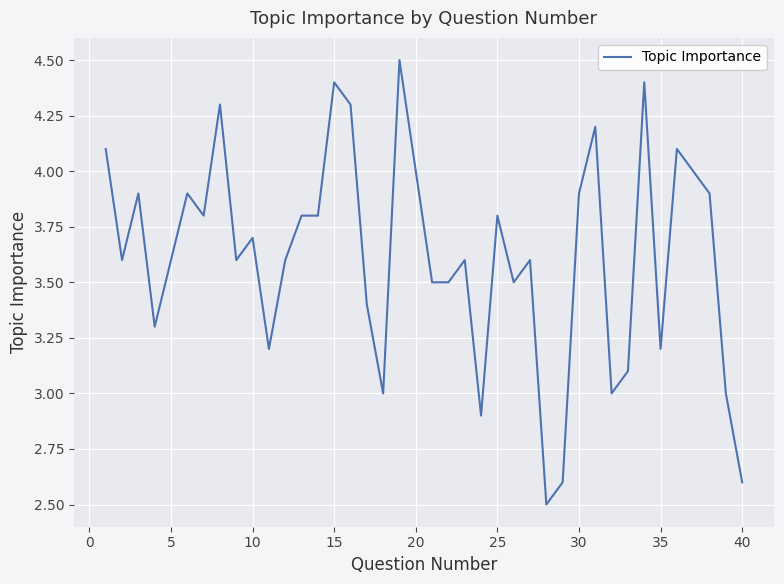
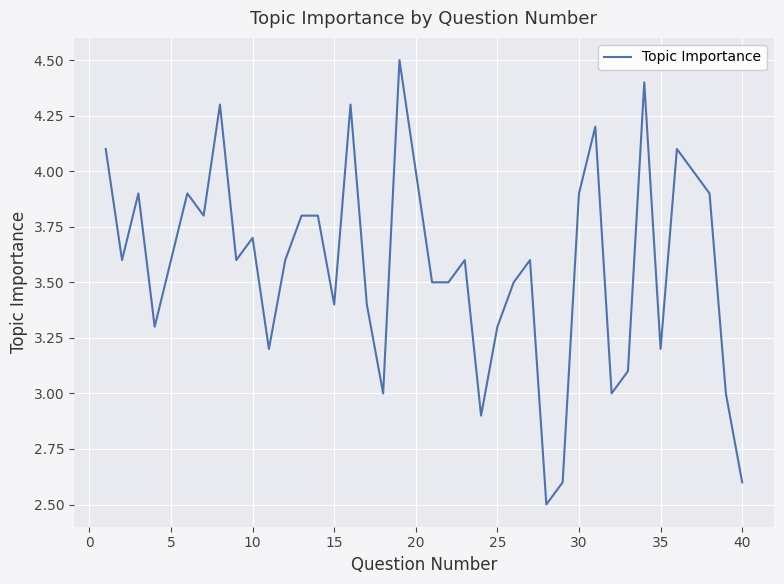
15: 4.4 -> 3.4
25: 3.8 -> 3.3
